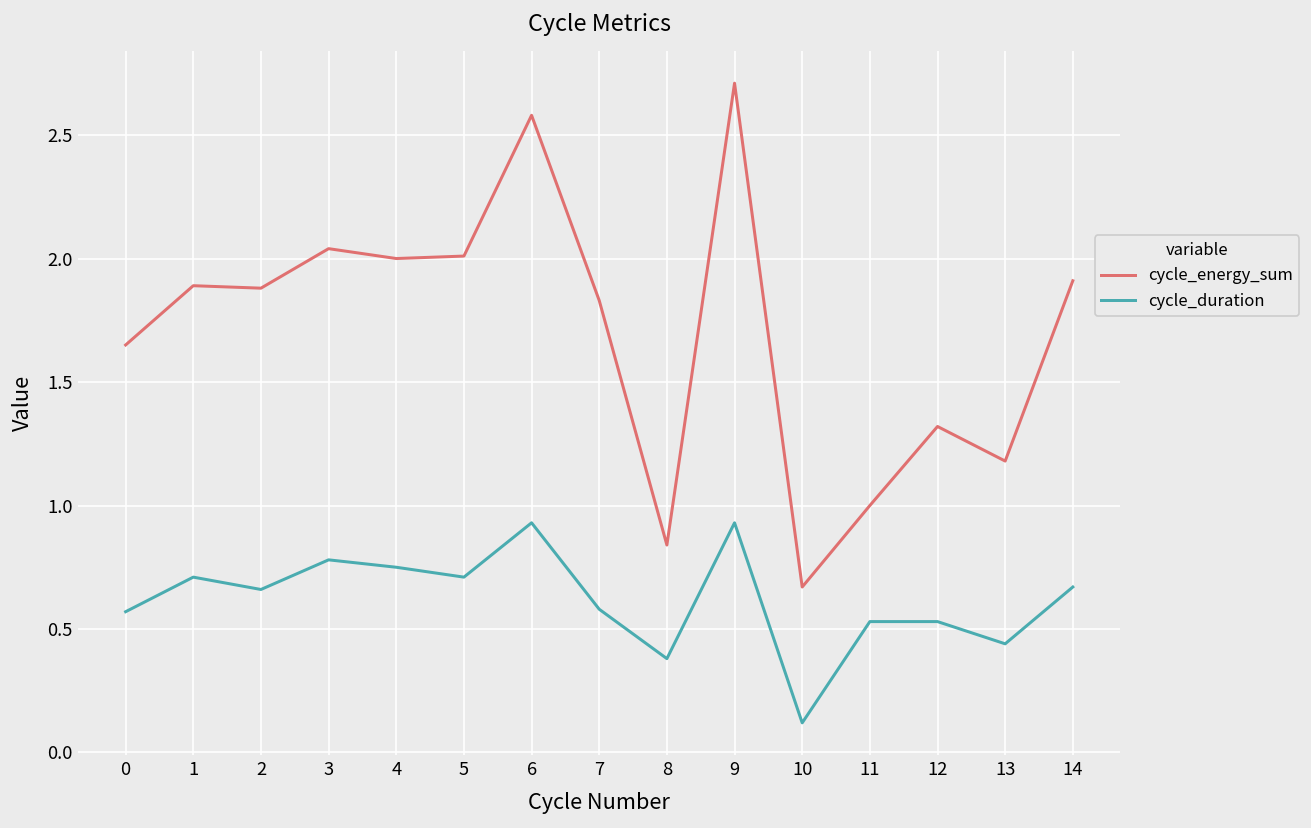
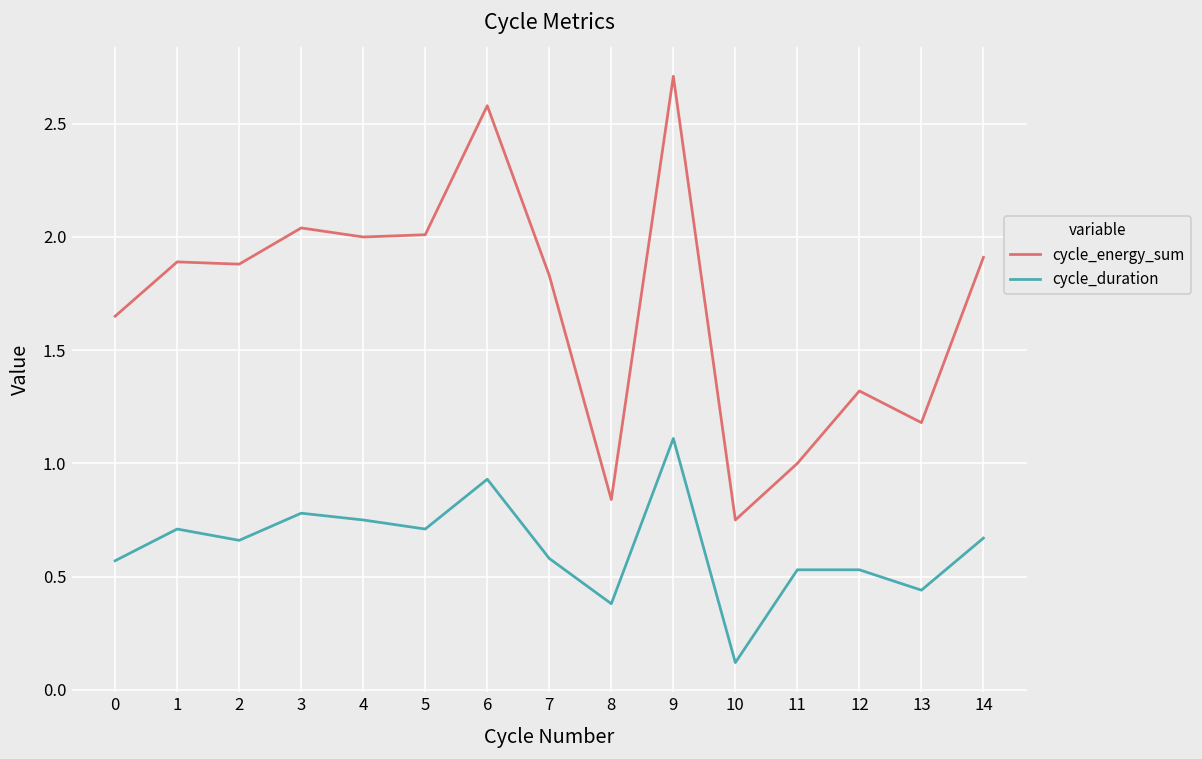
cycle_duration, 9: 0.93 -> 1.11
cycle_energy_sum, 10: 0.67 -> 0.75
